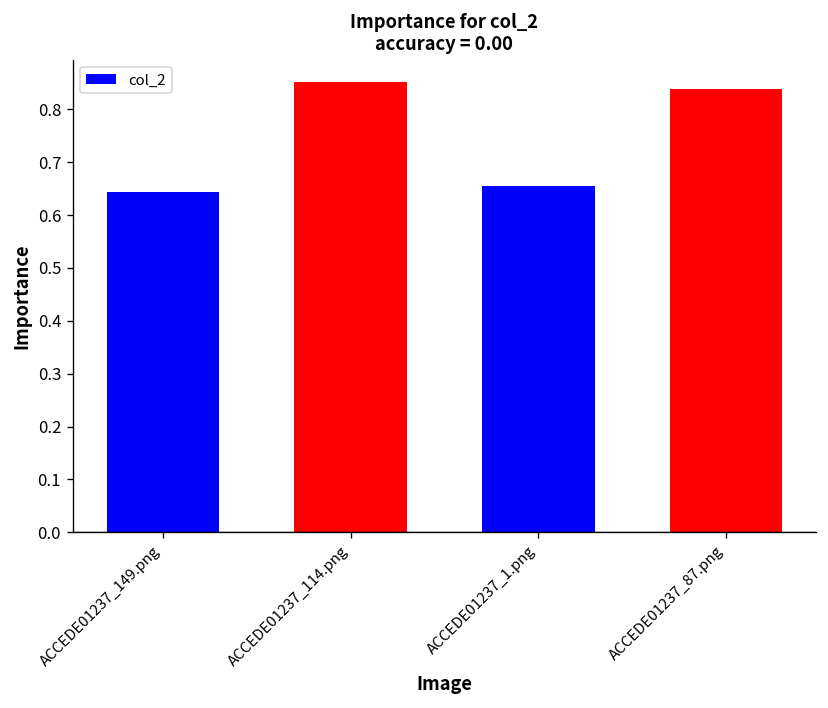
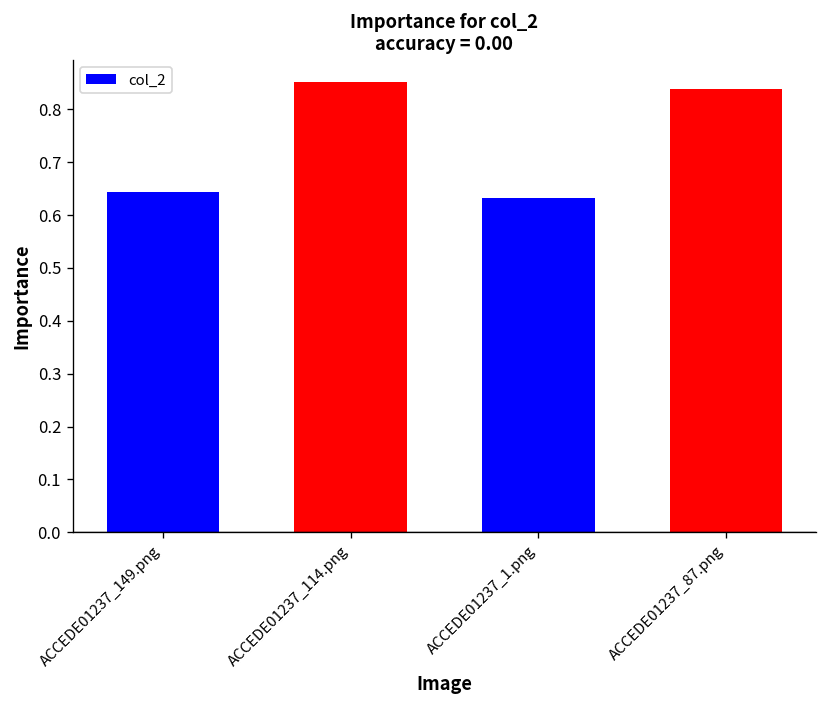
ACCEDE01237_1.png: 0.65 -> 0.63
